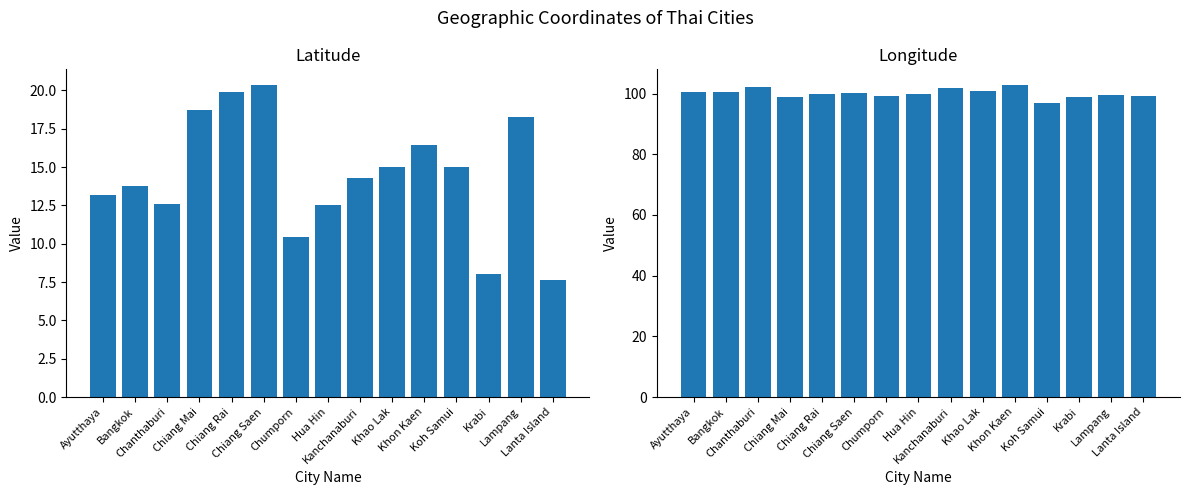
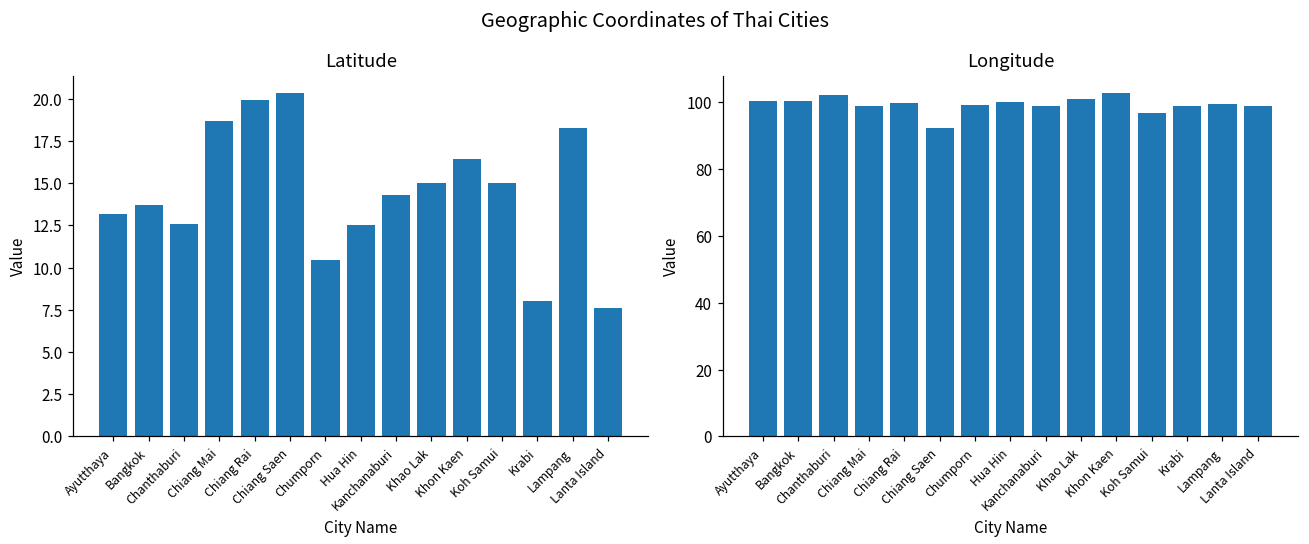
Longitude, Chiang Saen: 100 -> 92
Longitude, Kanchanaburi: 102 -> 99
